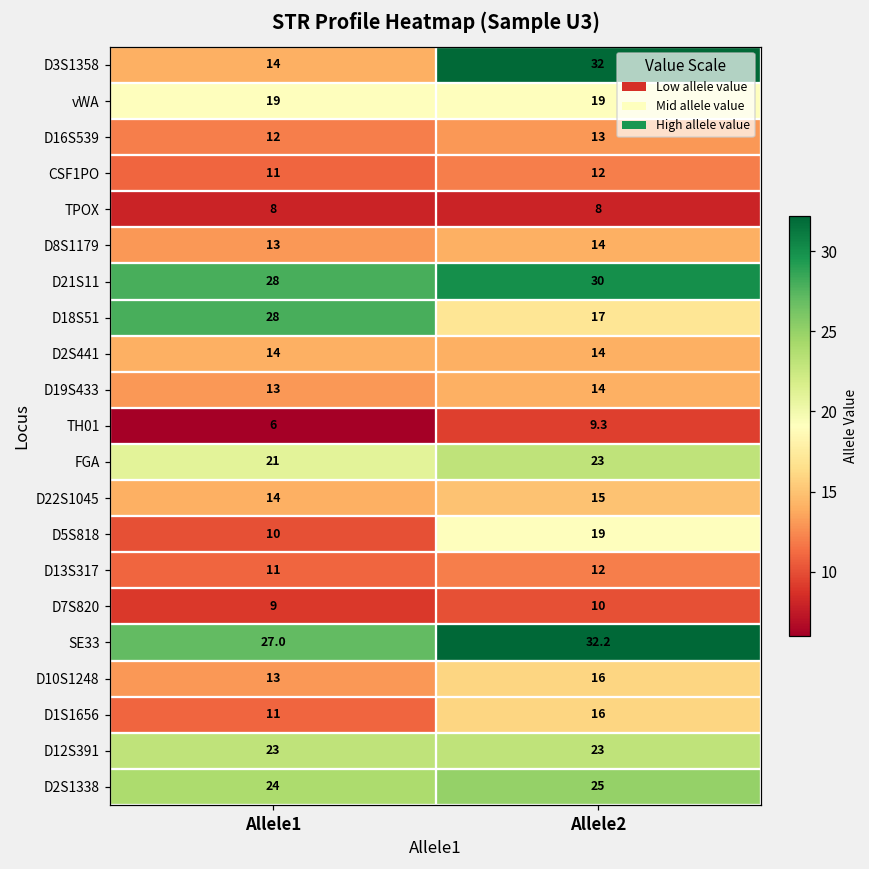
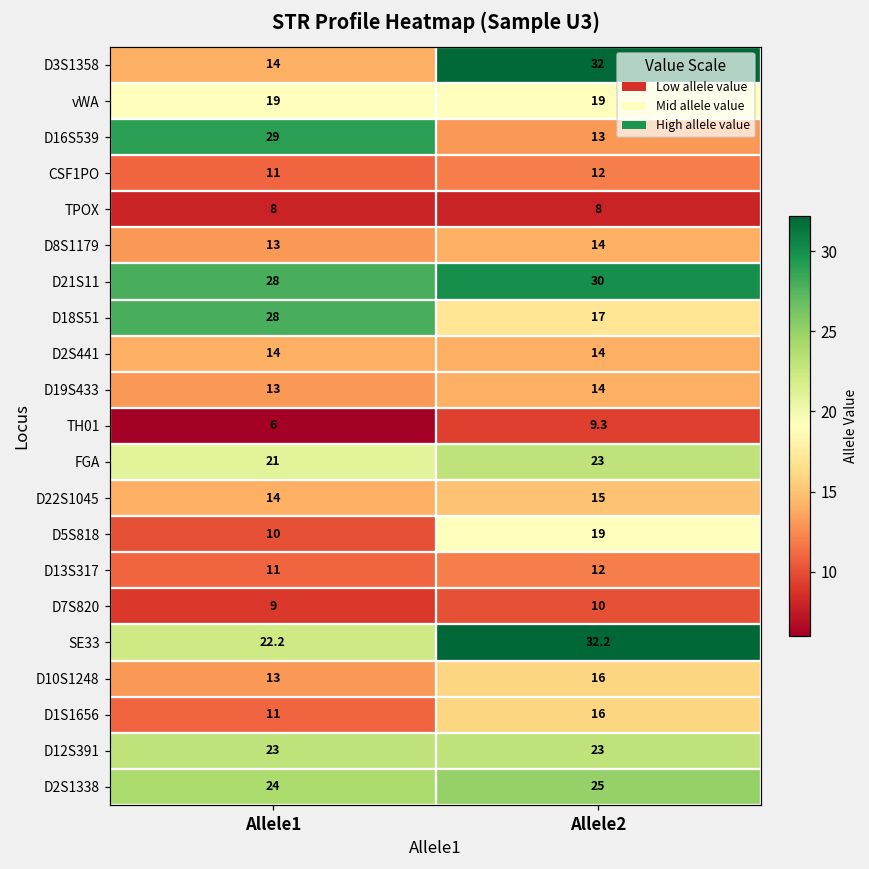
D16S539, Allele1: 12 -> 29
SE33, Allele1: 27.0 -> 22.2
